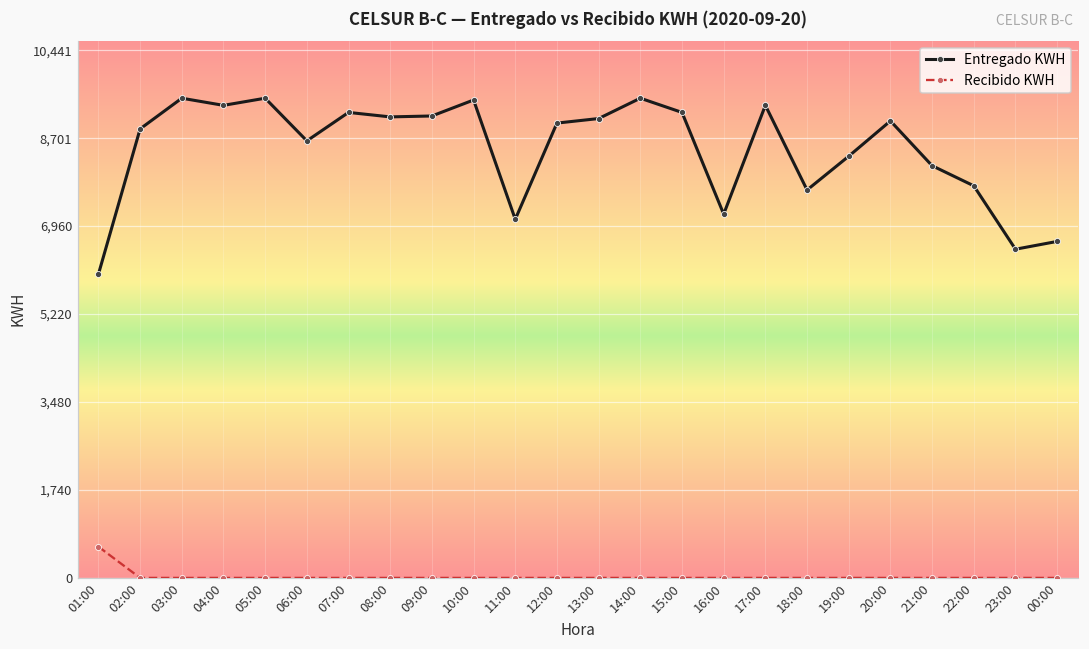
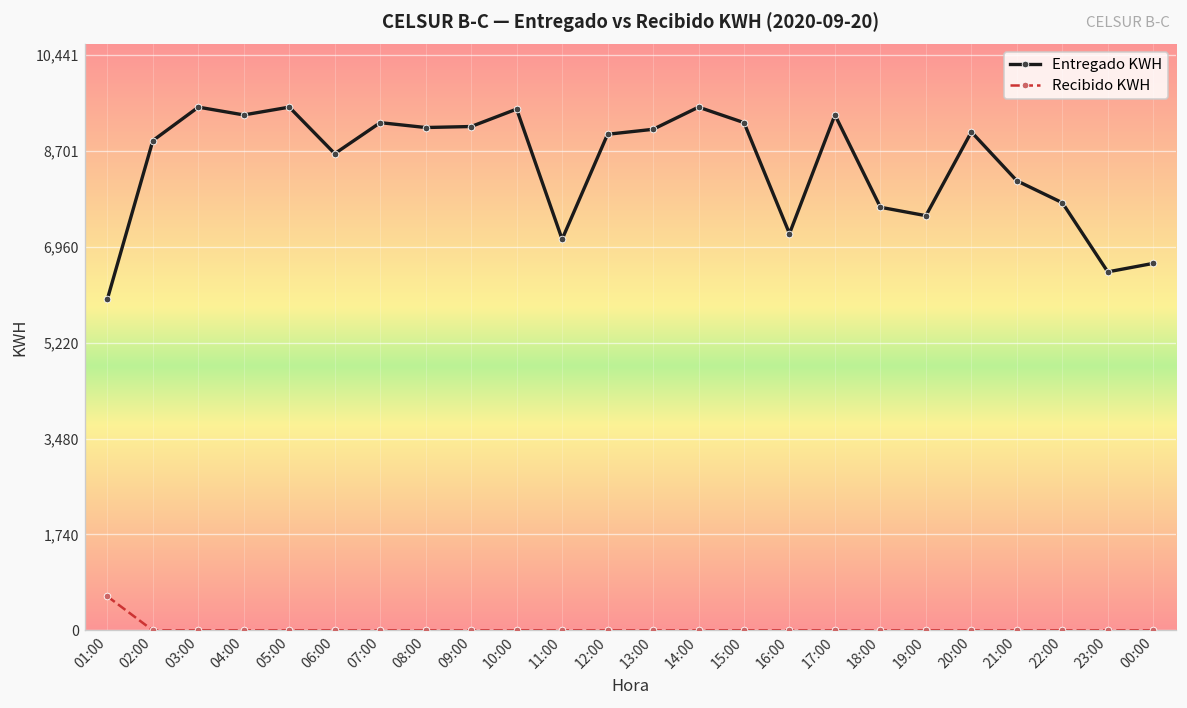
Entregado KWH, 19:00: 8,300 -> 7,500
